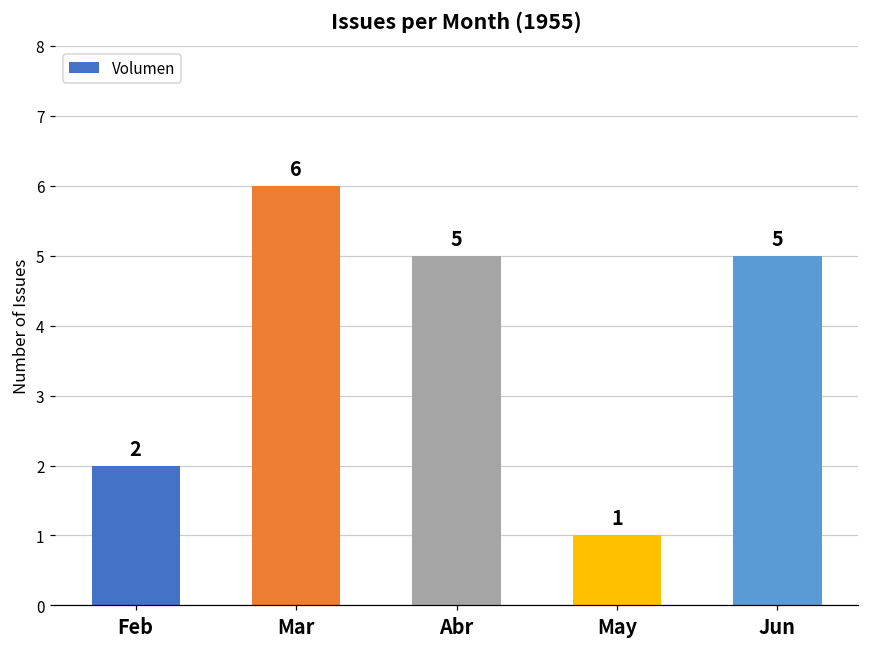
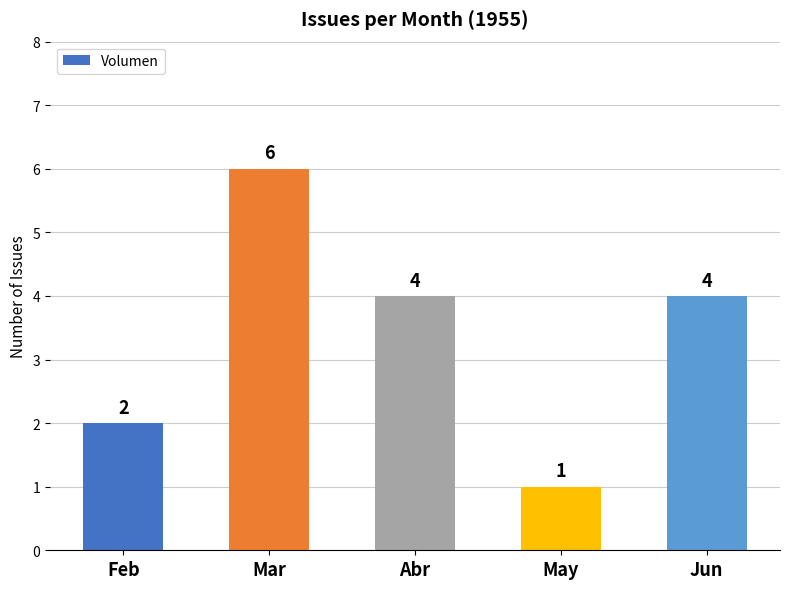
Abr: 5 -> 4
Jun: 5 -> 4
